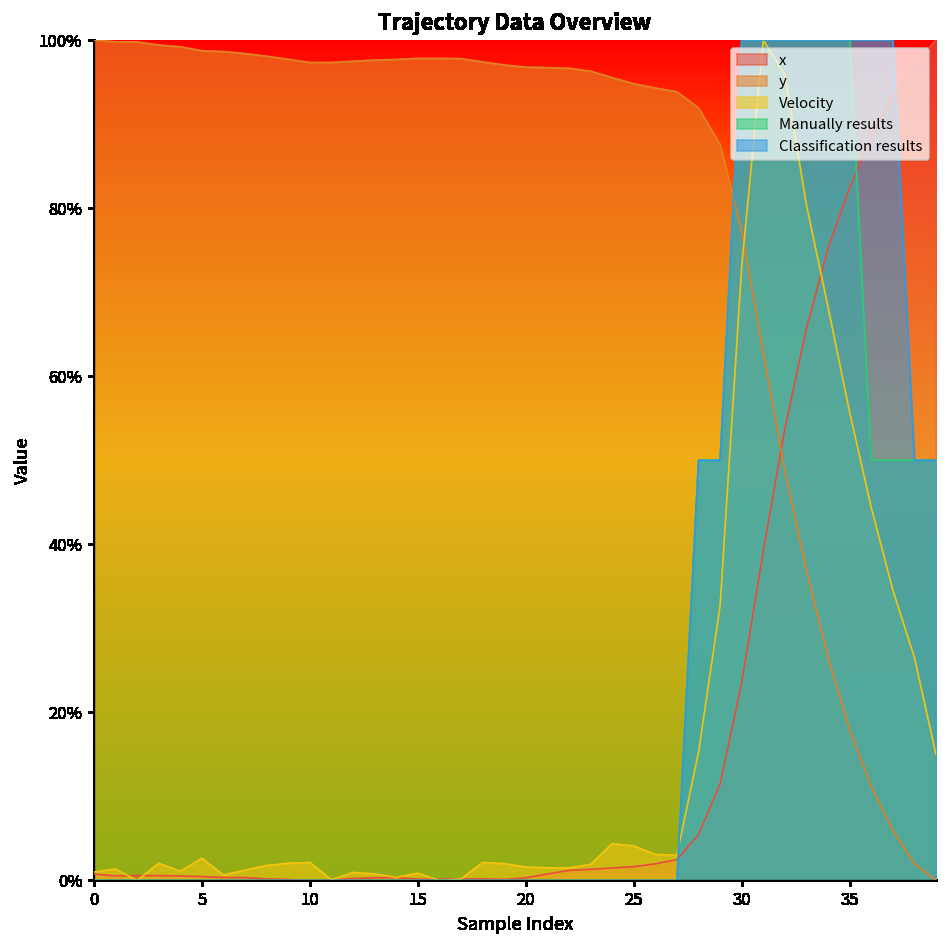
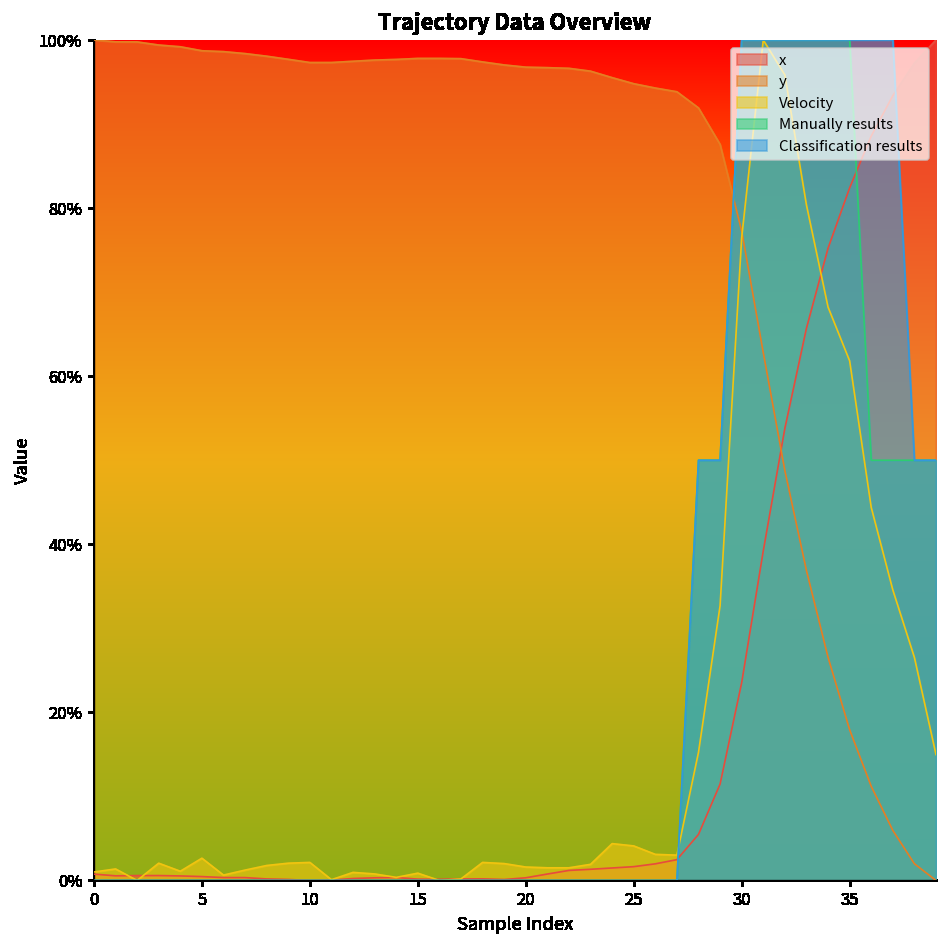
Velocity, 30: 73% -> 76%
Velocity, 35: 56% -> 62%
